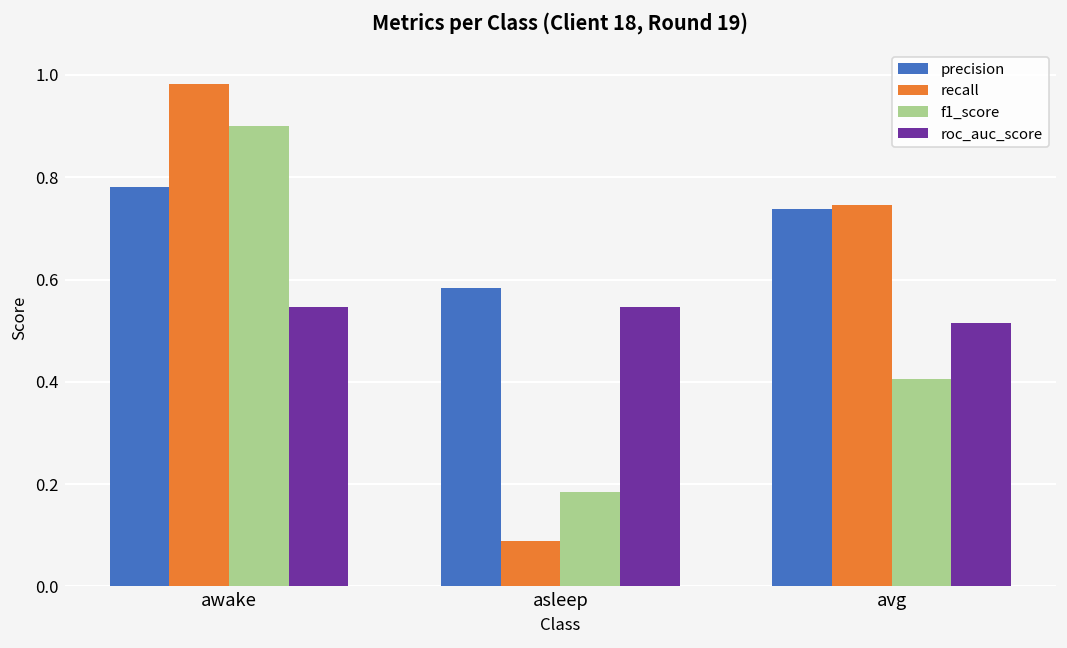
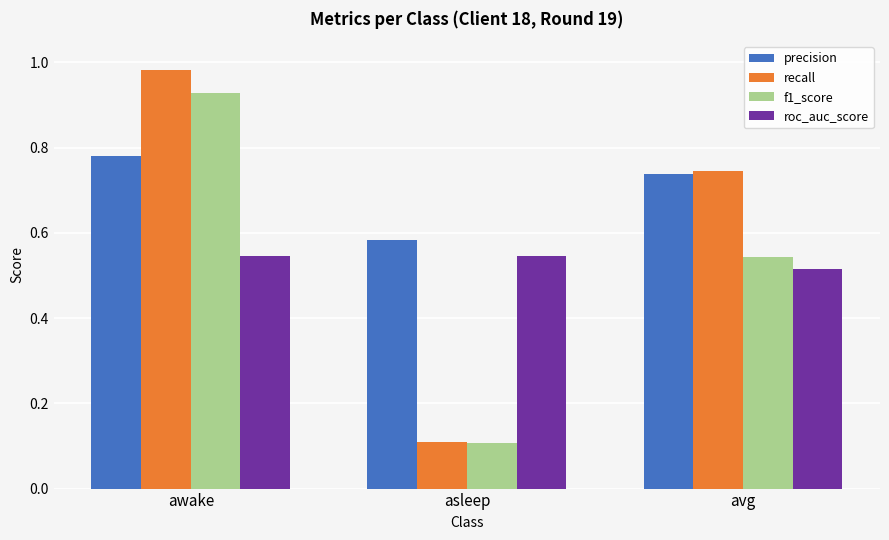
f1_score, awake: 0.90 -> 0.93
recall, asleep: 0.09 -> 0.11
f1_score, asleep: 0.19 -> 0.11
f1_score, avg: 0.41 -> 0.54
